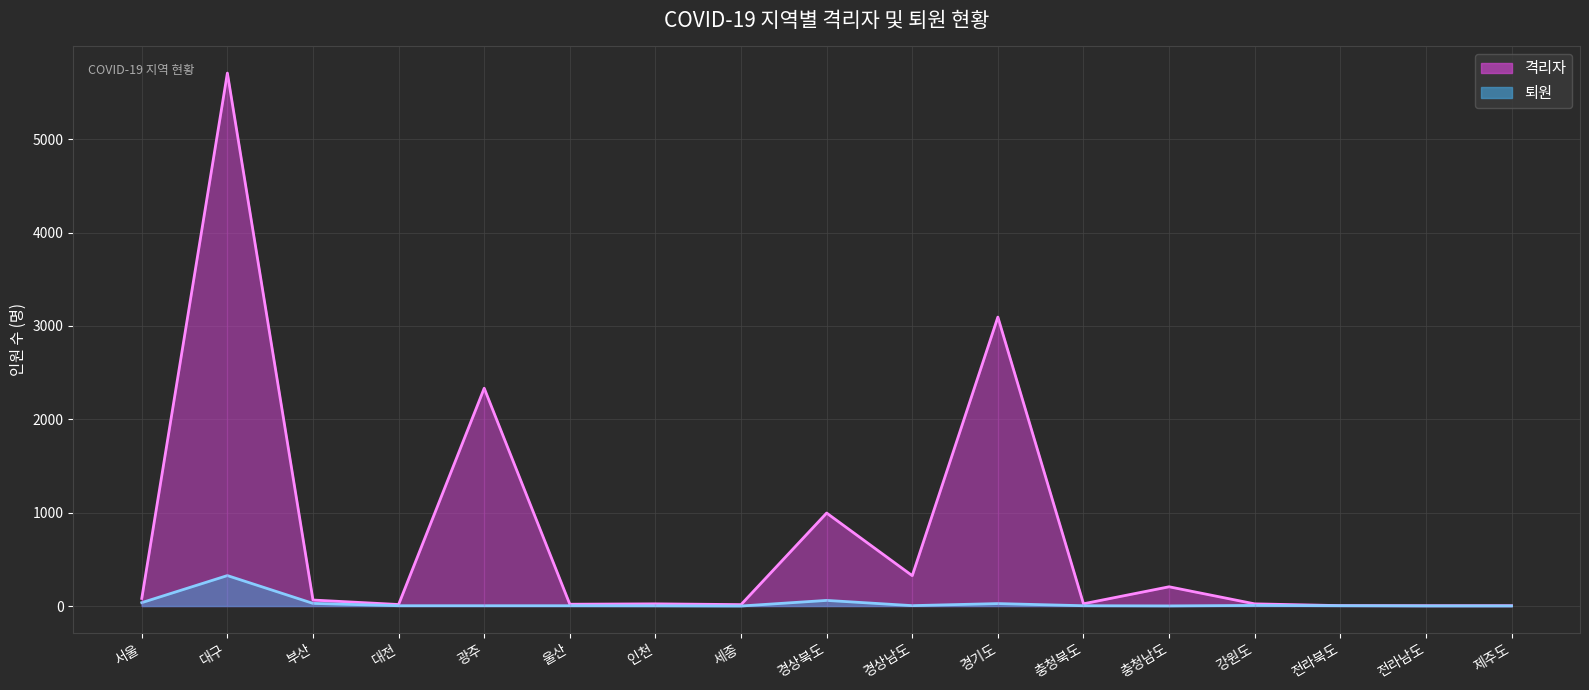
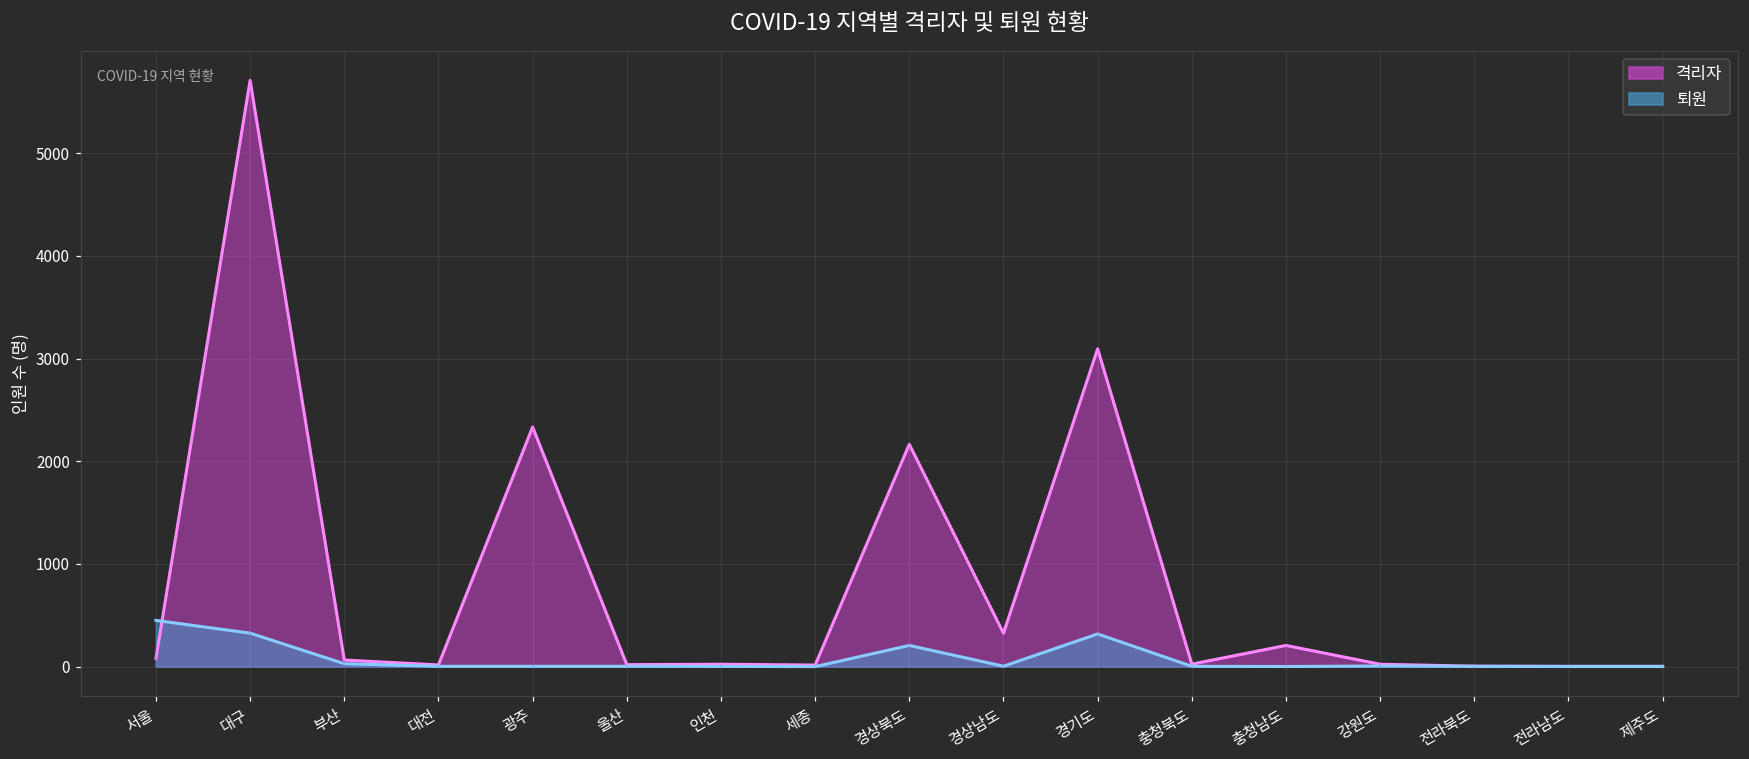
퇴원, 서울: 0 -> 500
격리자, 경상북도: 1000 -> 2200
퇴원, 경상북도: 100 -> 200
퇴원, 경기도: 0 -> 300
